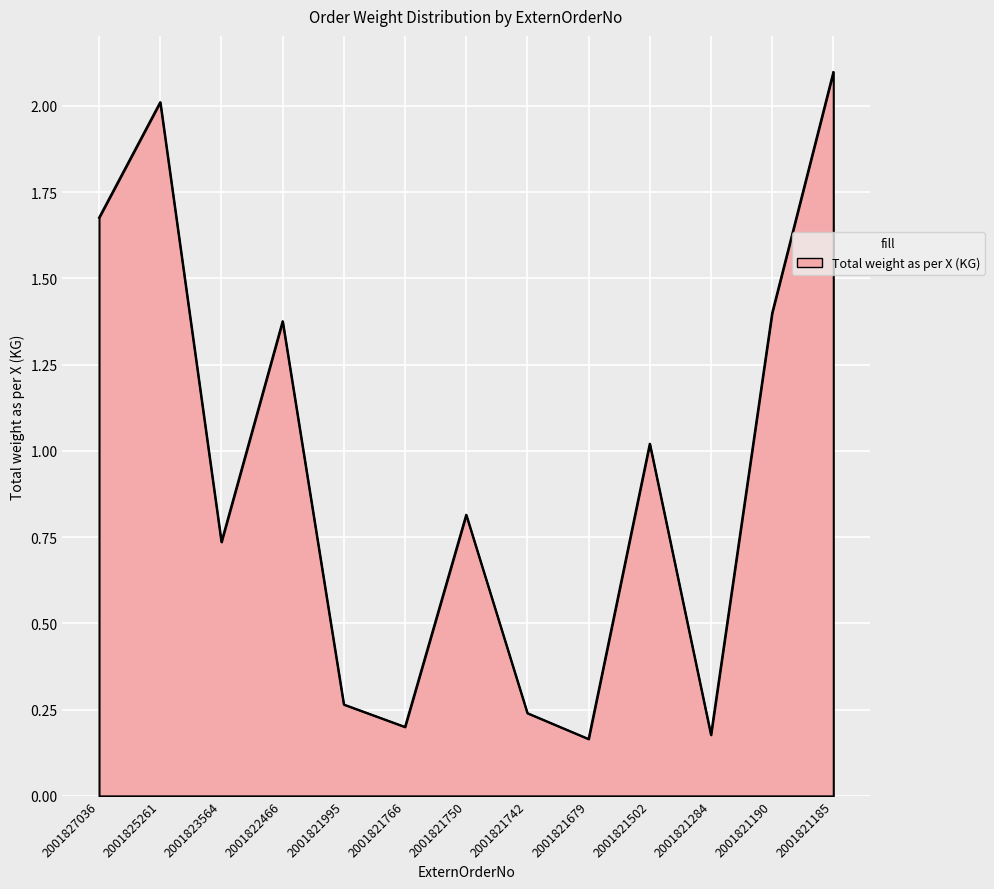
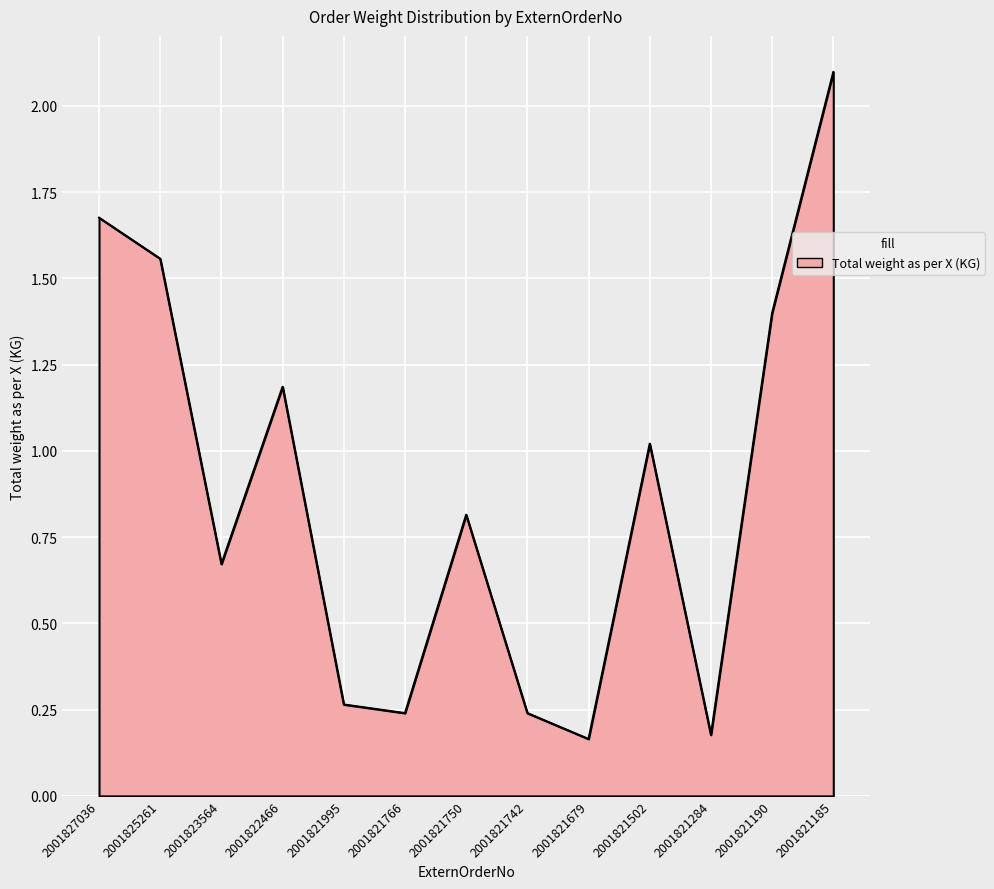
2001825261: 2.01 -> 1.56
2001823564: 0.74 -> 0.67
2001822466: 1.38 -> 1.19
2001821766: 0.20 -> 0.24
